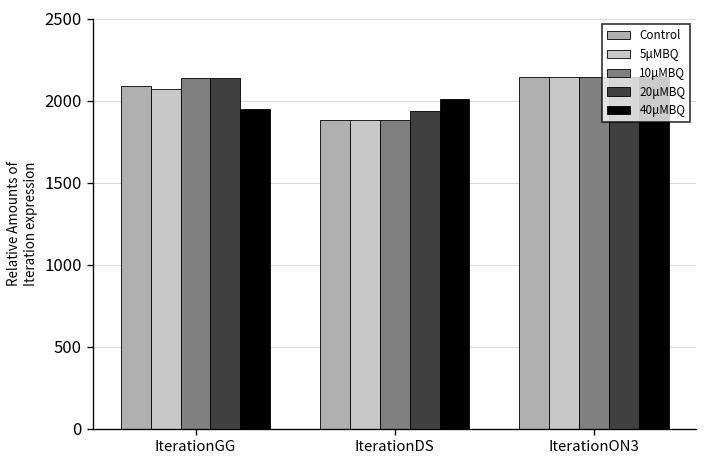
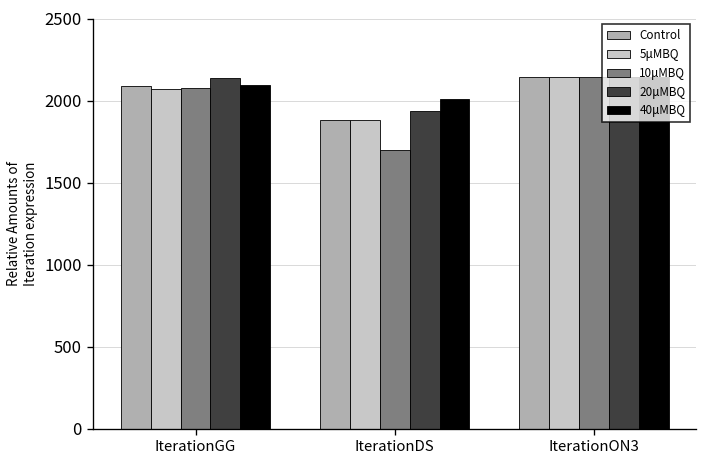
10μMBQ, IterationGG: 2140 -> 2080
40μMBQ, IterationGG: 1950 -> 2090
10μMBQ, IterationDS: 1880 -> 1700
